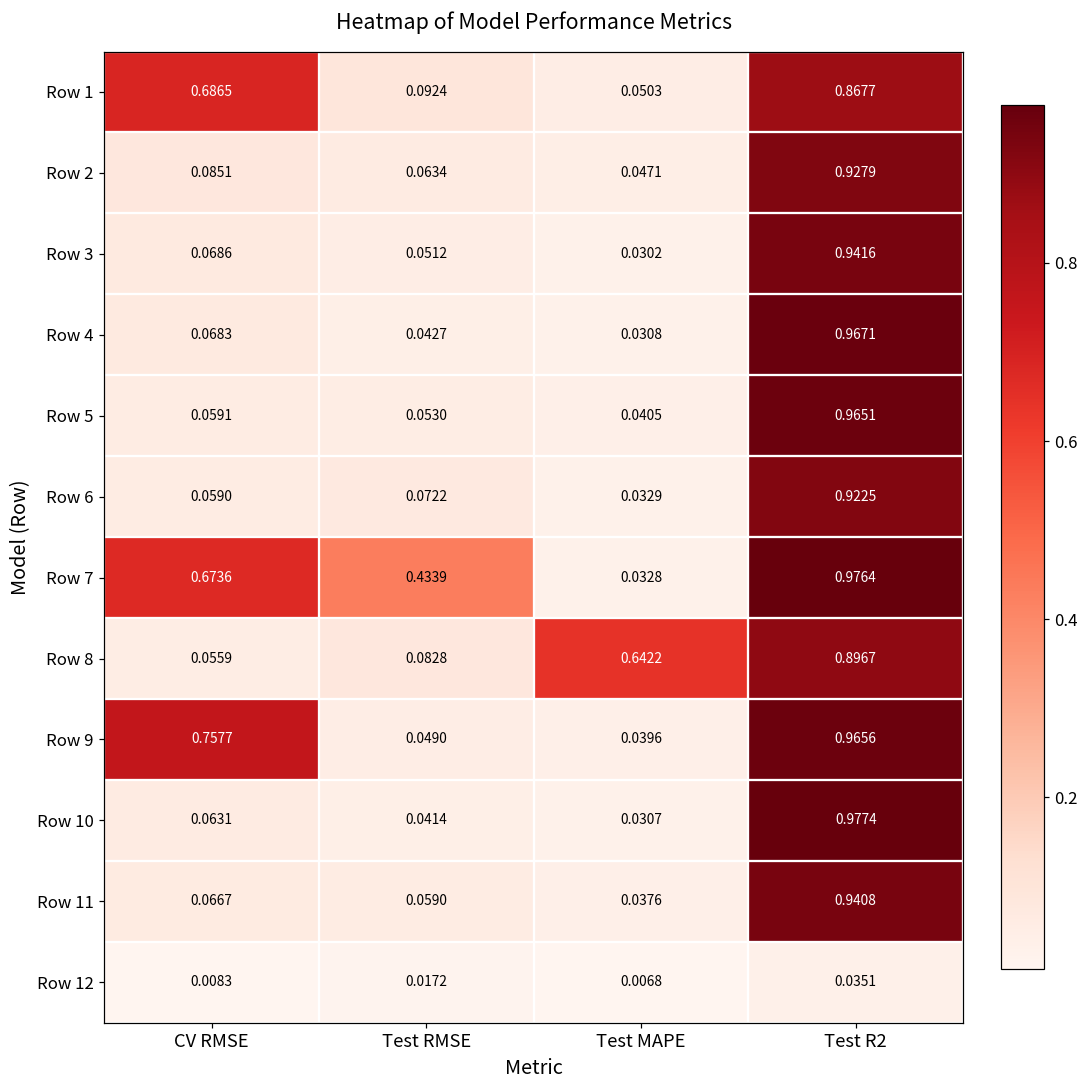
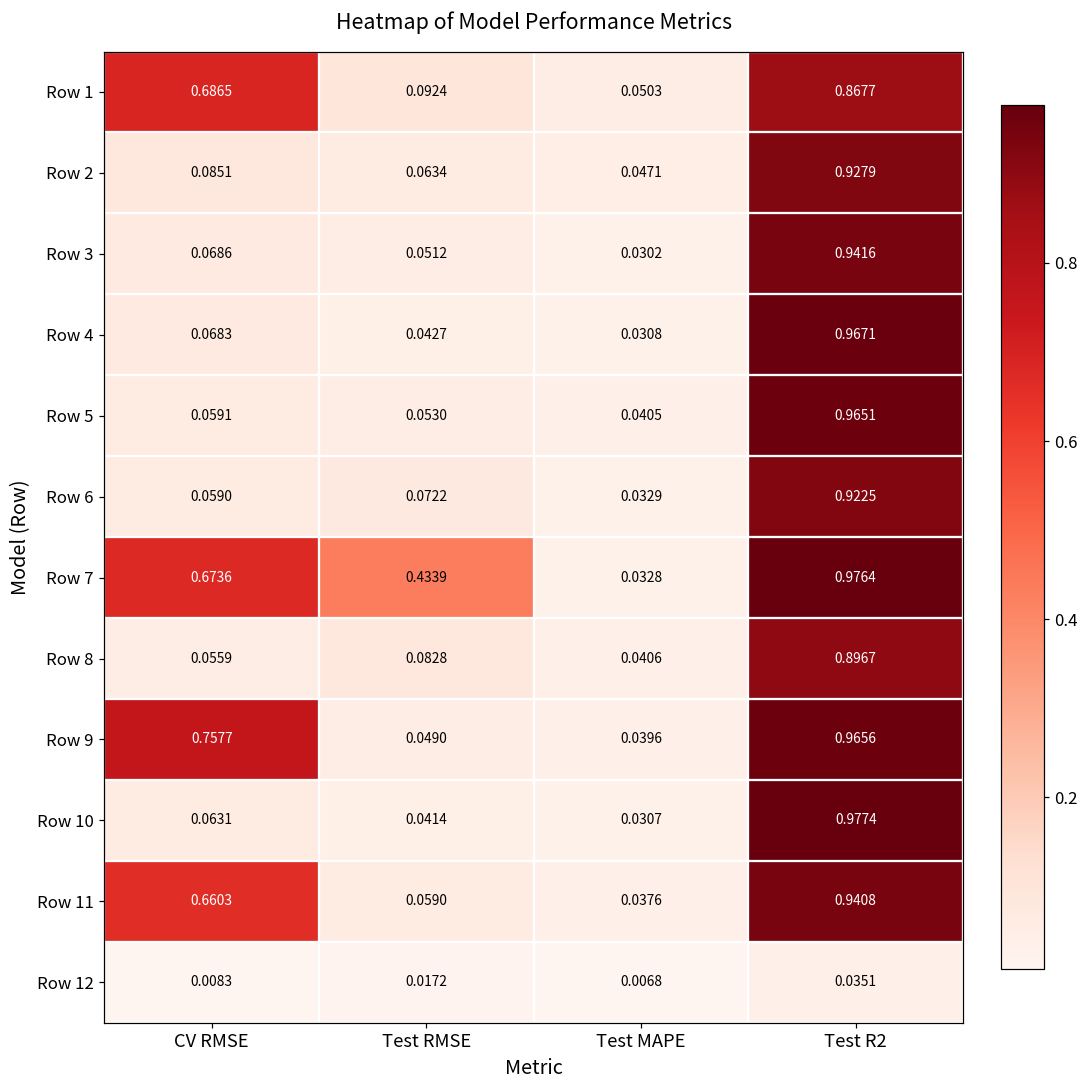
Row 8, Test MAPE: 0.6422 -> 0.0406
Row 11, CV RMSE: 0.0667 -> 0.6603
